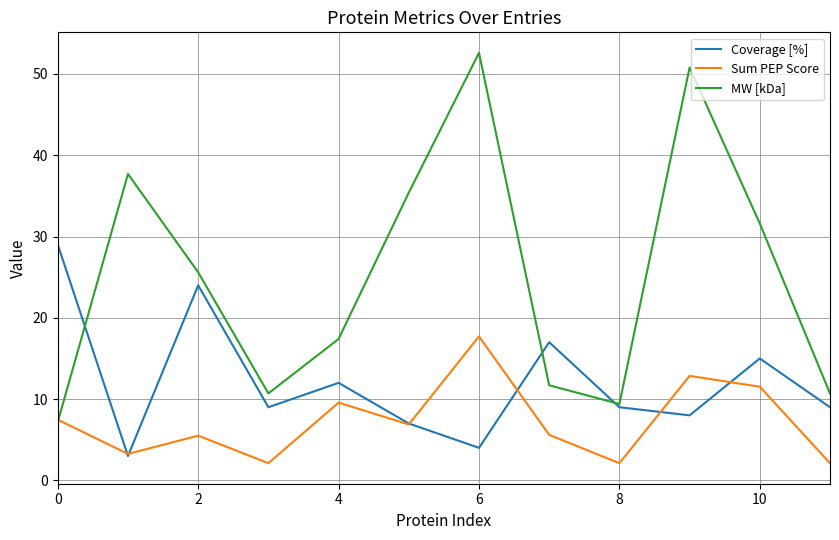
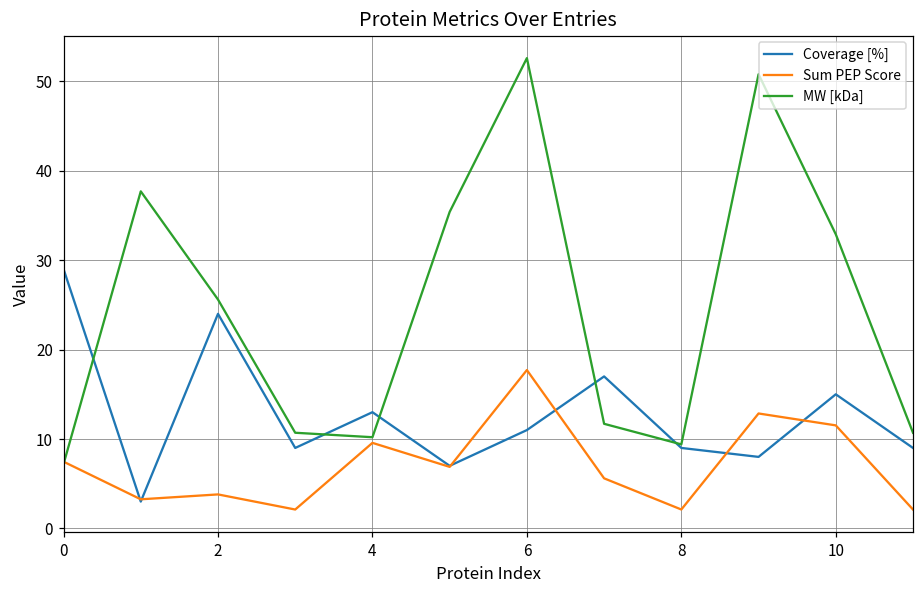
Sum PEP Score, 2: 6 -> 4
Coverage [%], 4: 12 -> 13
MW [kDa], 4: 17 -> 10
Coverage [%], 6: 4 -> 11
MW [kDa], 10: 32 -> 33
